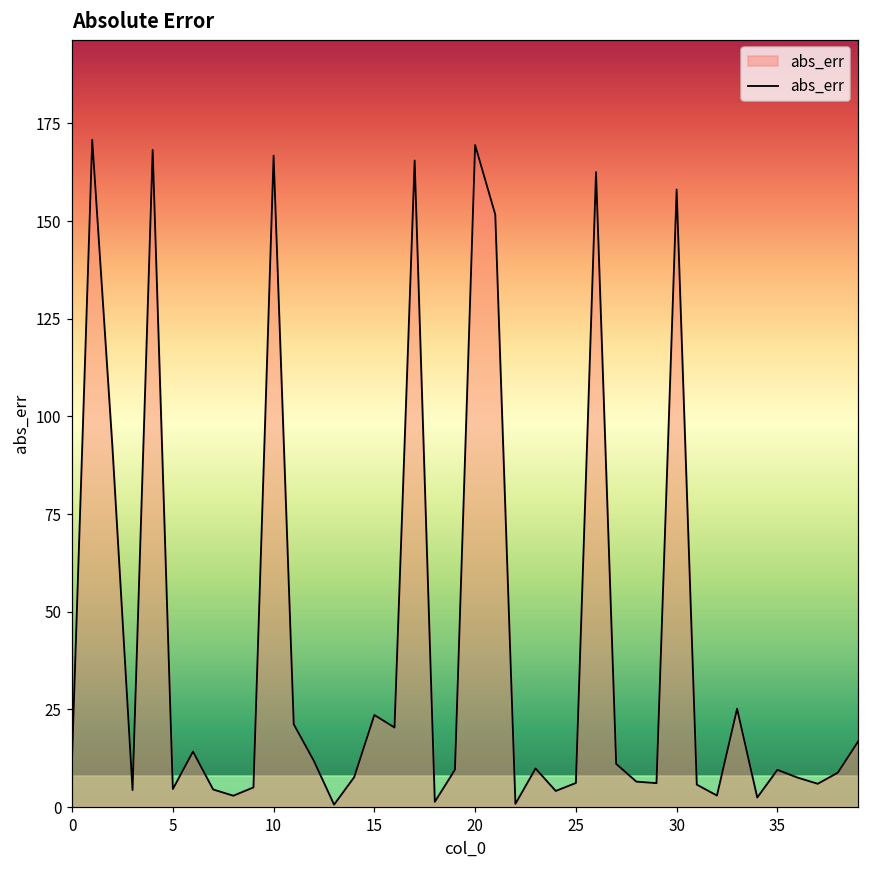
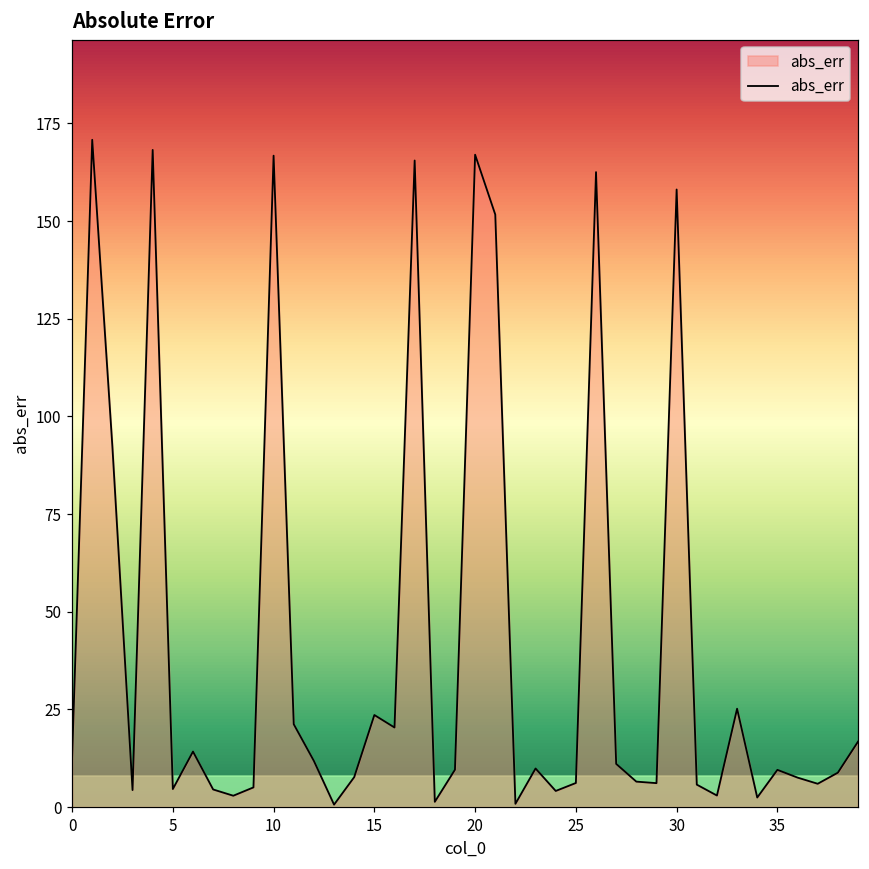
20: 169 -> 167
